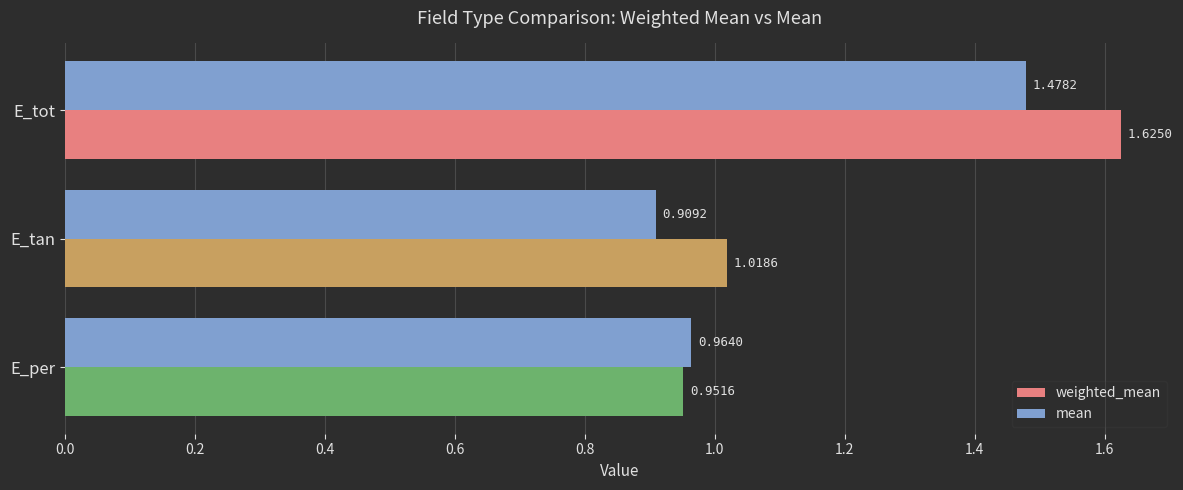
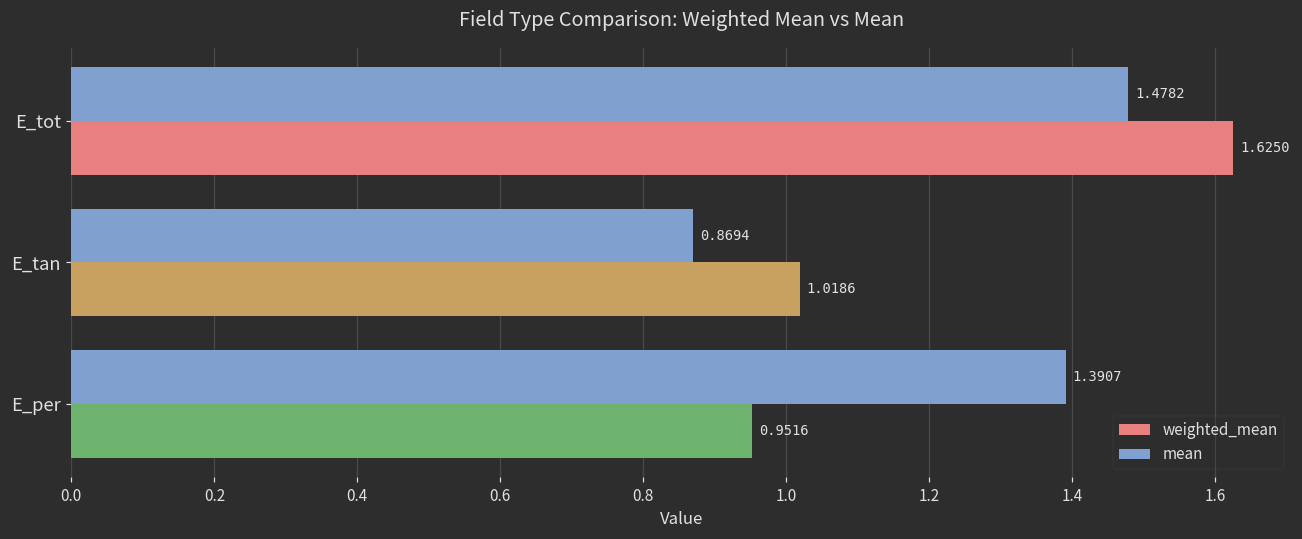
mean, E_tan: 0.9092 -> 0.8694
mean, E_per: 0.9640 -> 1.3907
